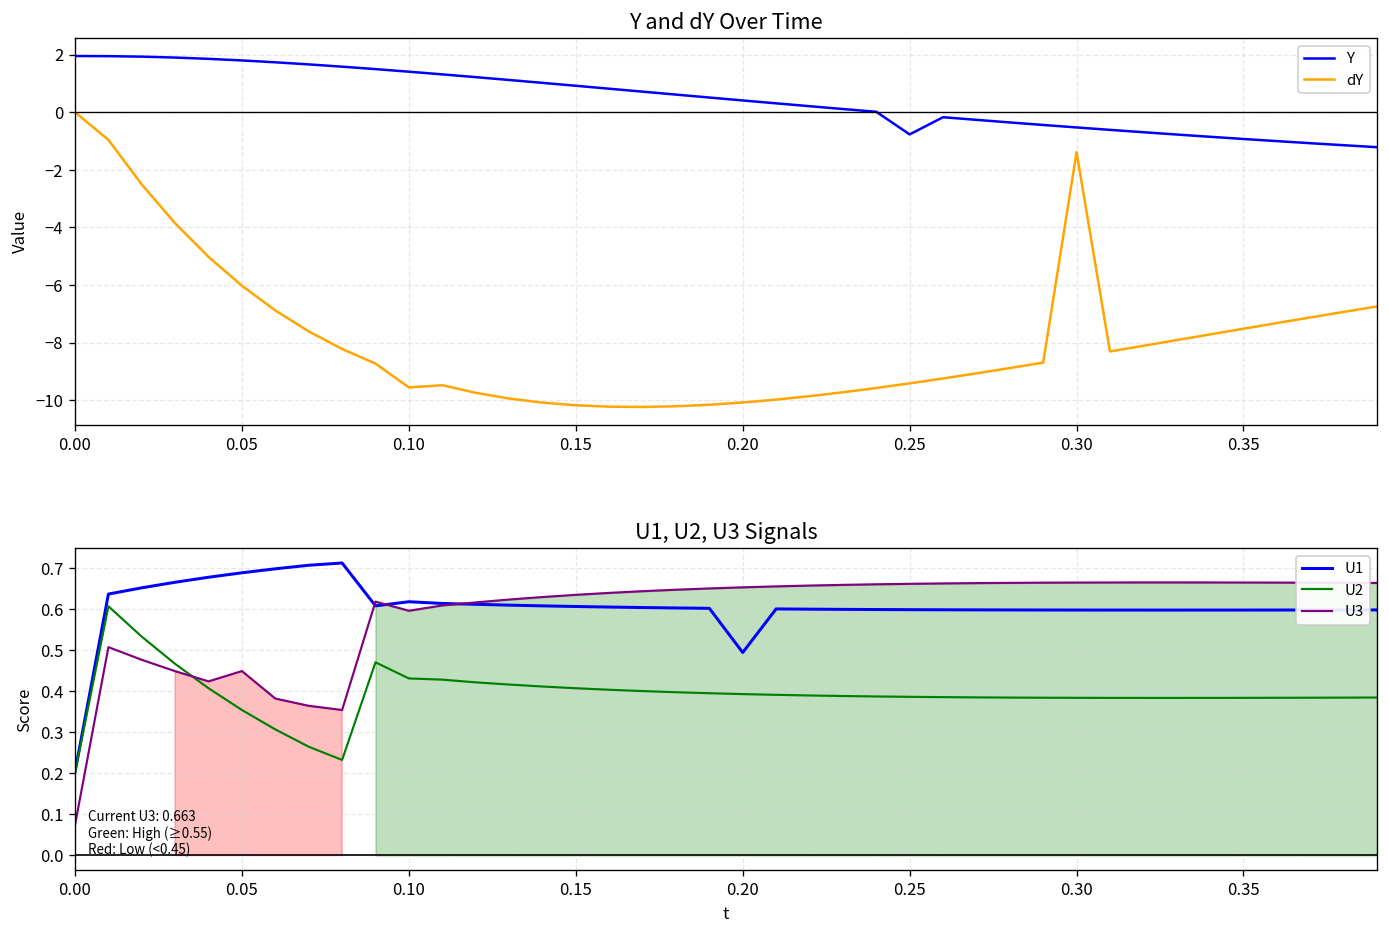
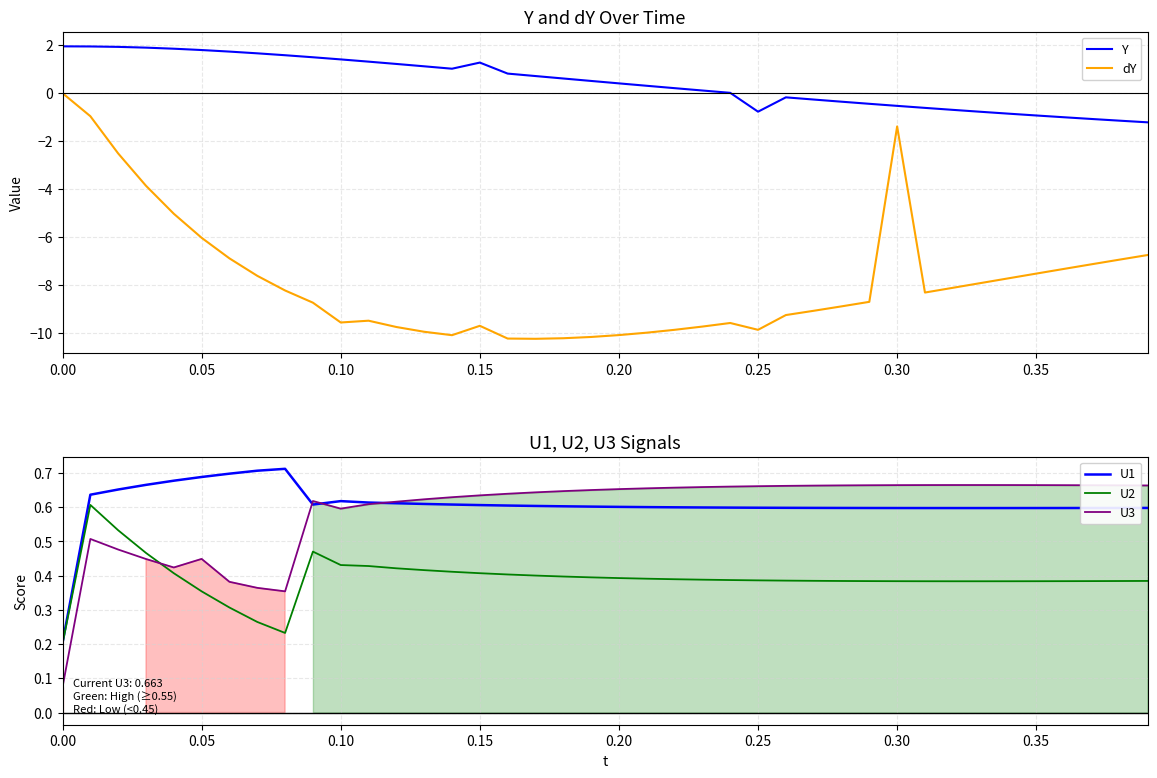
Y and dY Over Time, Y, 0.15: 0.9 -> 1.3
Y and dY Over Time, dY, 0.15: -10.2 -> -9.7
Y and dY Over Time, dY, 0.25: -9.4 -> -9.9
U1, U2, U3 Signals, U1, 0.20: 0.49 -> 0.60
